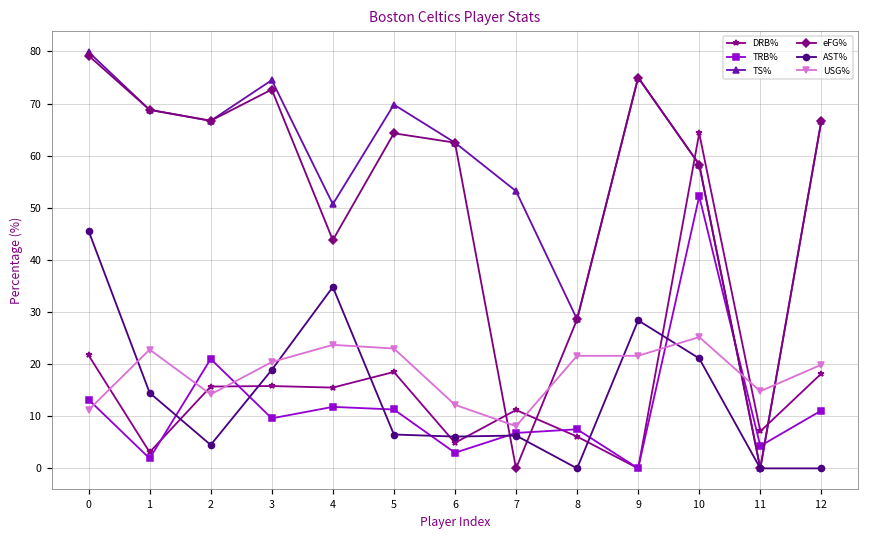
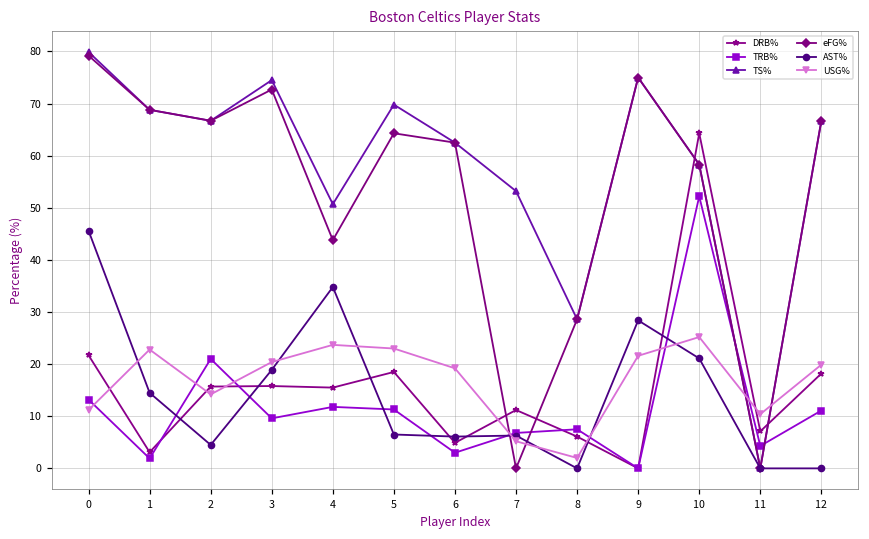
USG%, 6: 12 -> 19
USG%, 7: 8 -> 5
USG%, 8: 22 -> 2
USG%, 11: 15 -> 10
